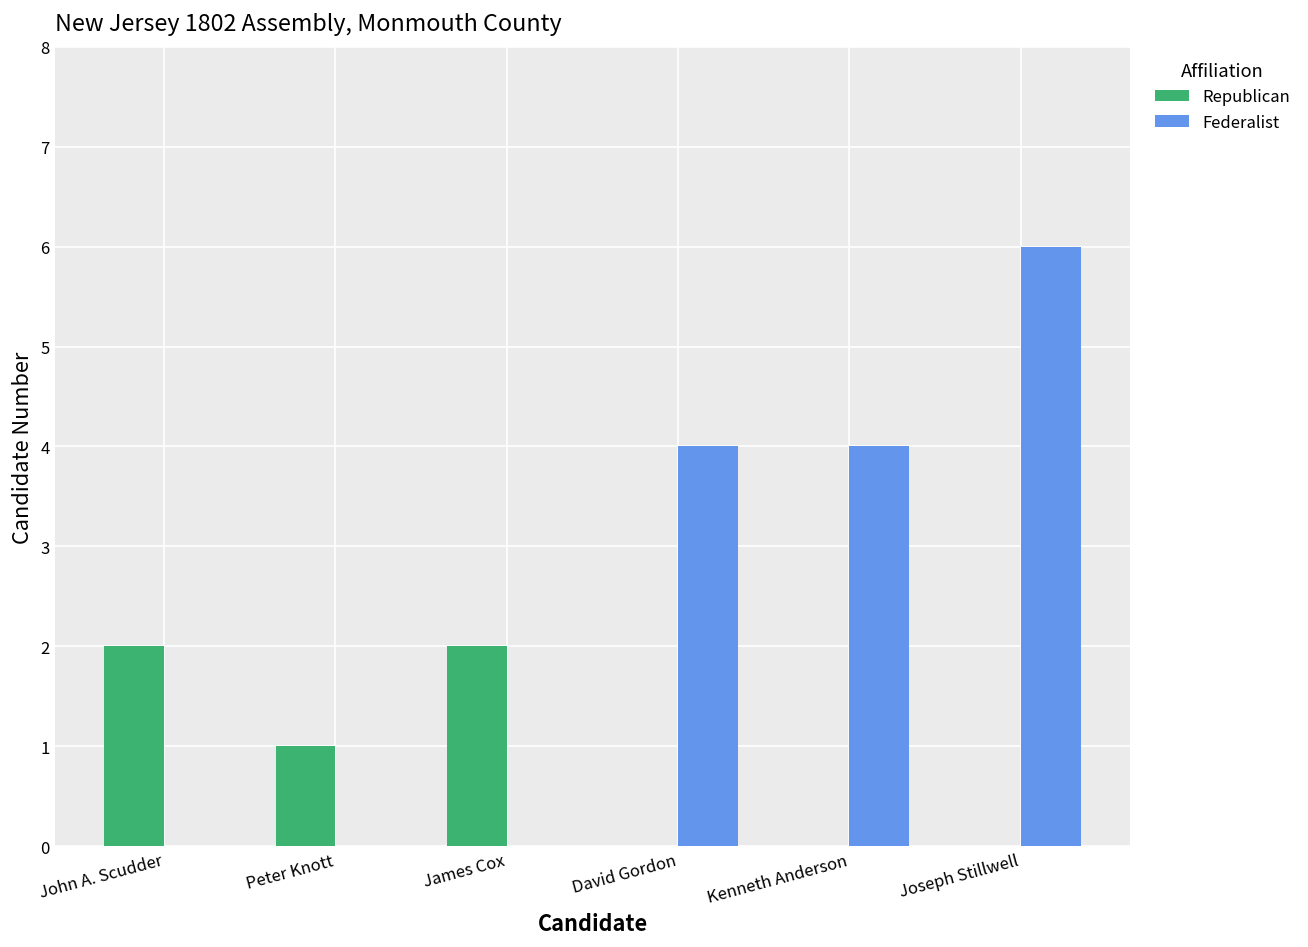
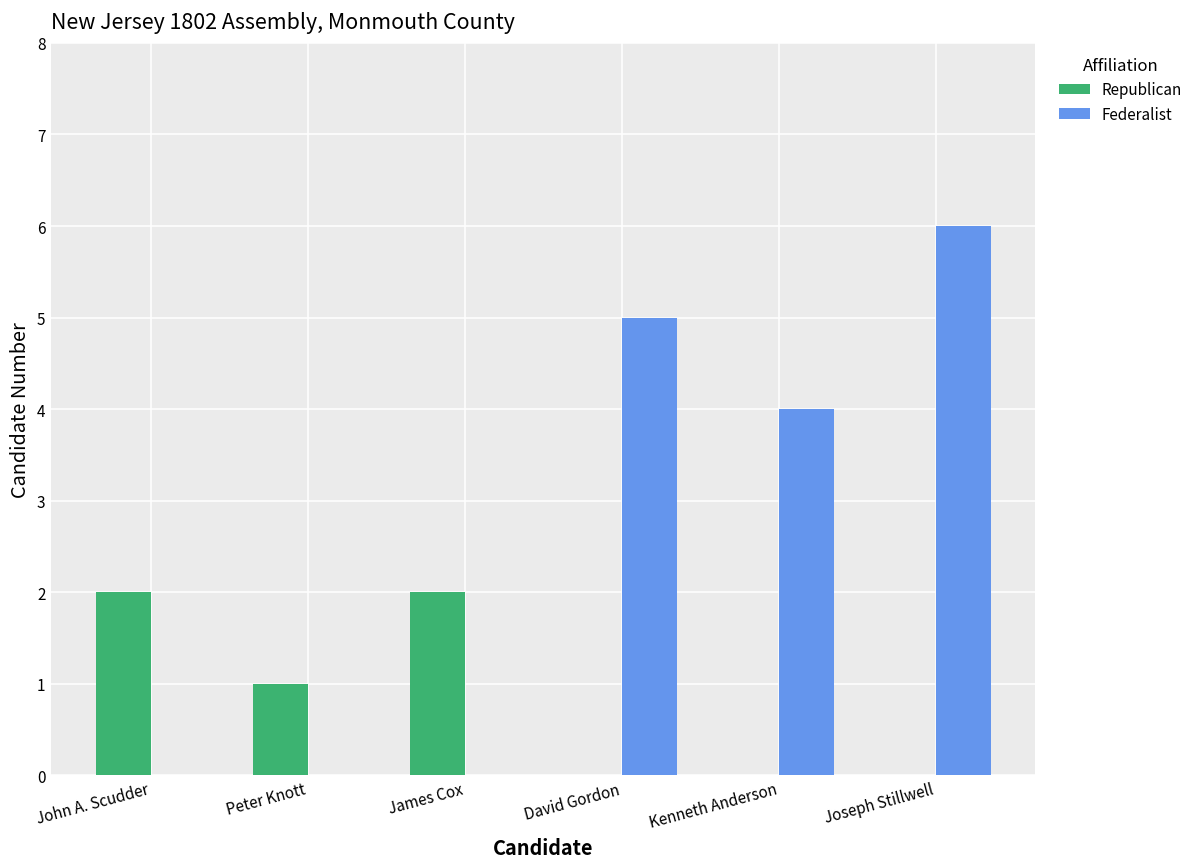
Federalist, David Gordon: 4 -> 5
